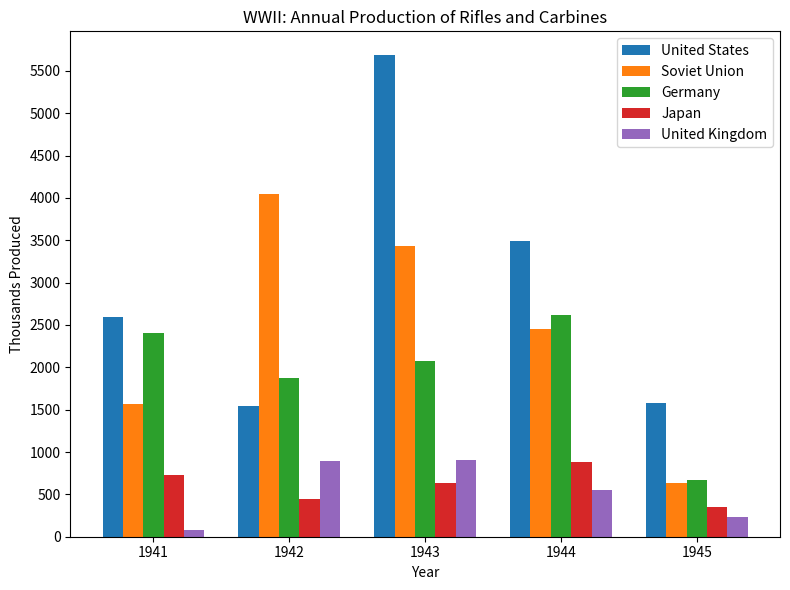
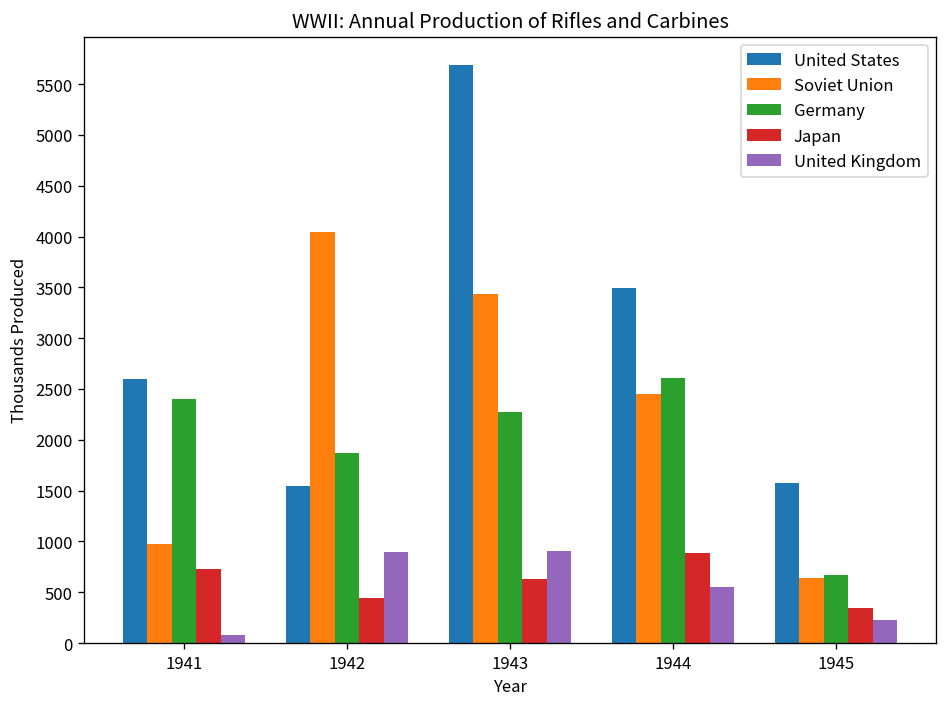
Soviet Union, 1941: 1600 -> 1000
Germany, 1943: 2100 -> 2300
